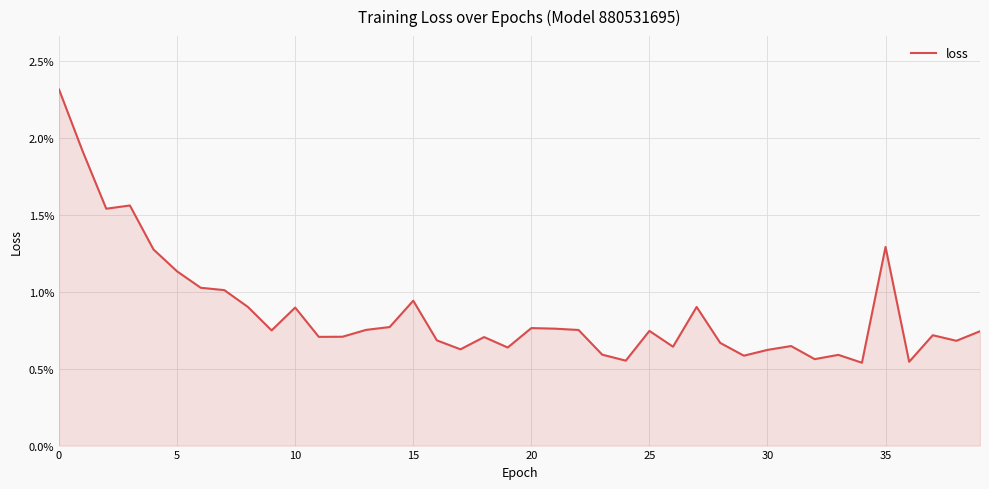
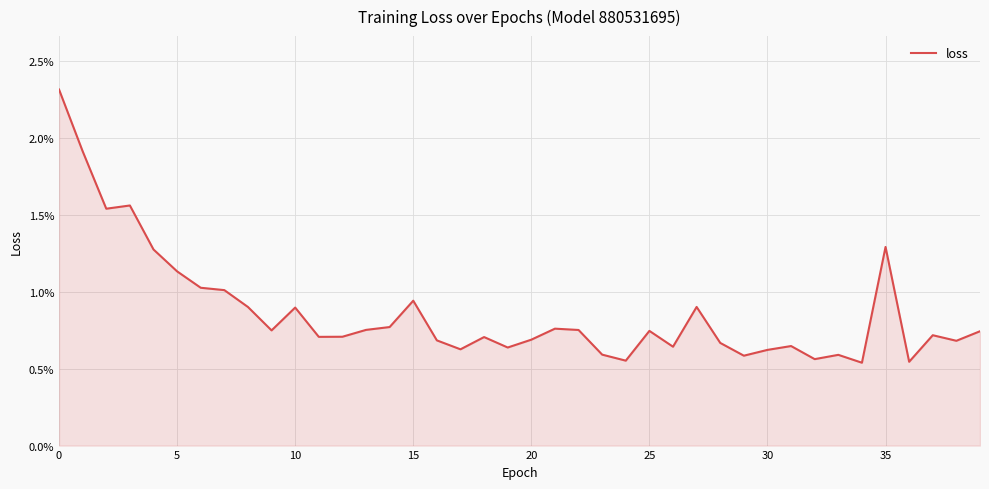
20: 0.76% -> 0.69%
